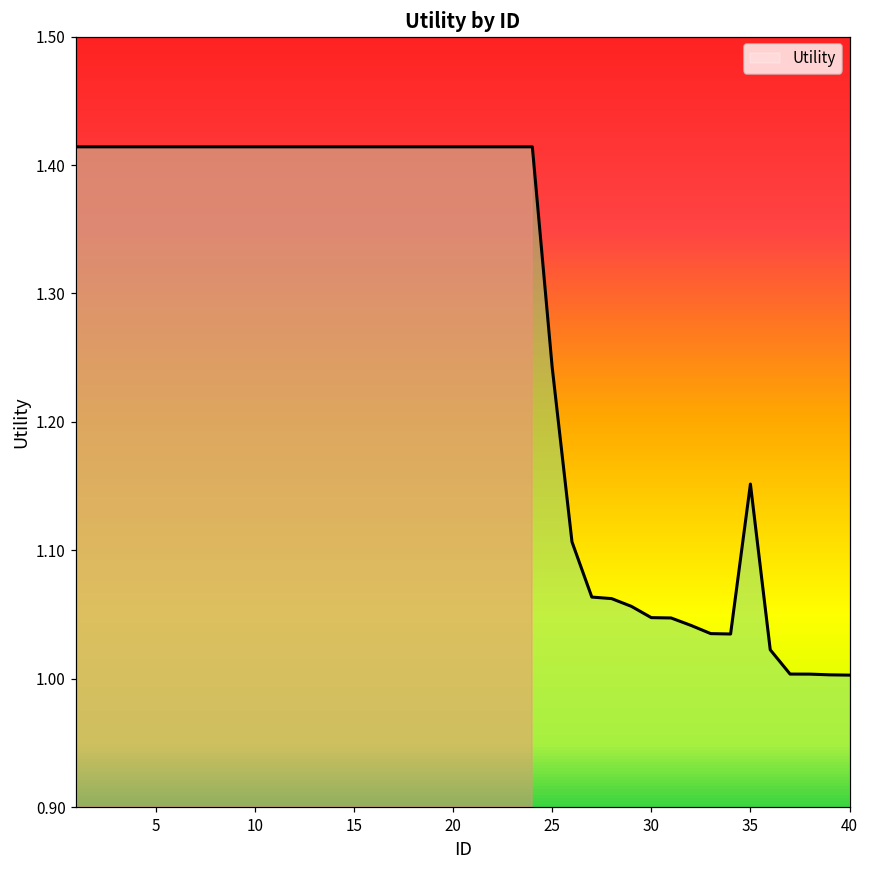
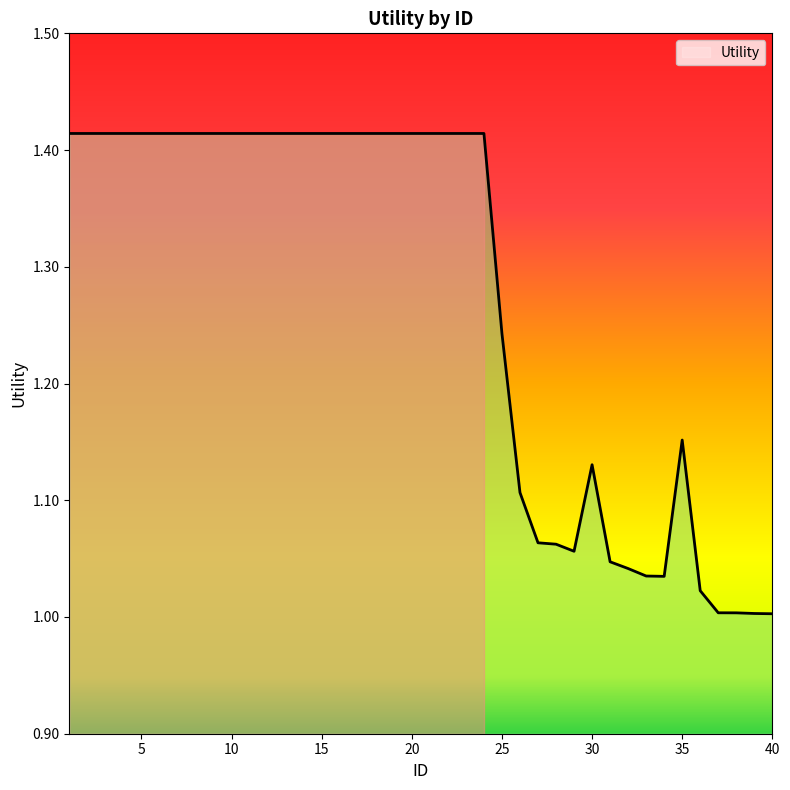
Utility, 30: 1.048 -> 1.130
